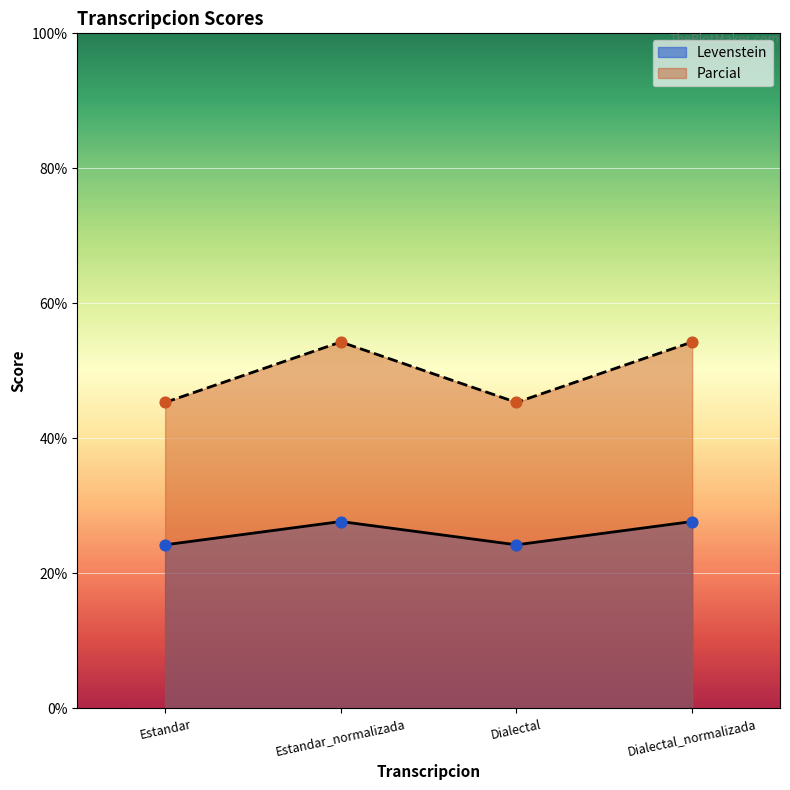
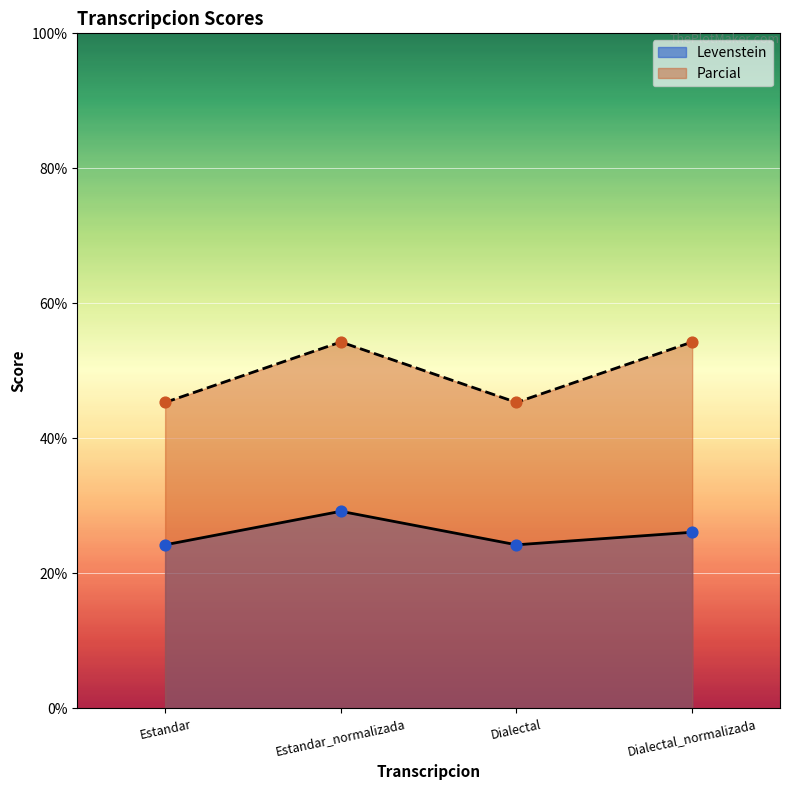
Levenstein, Estandar_normalizada: 28% -> 29%
Levenstein, Dialectal_normalizada: 28% -> 26%
